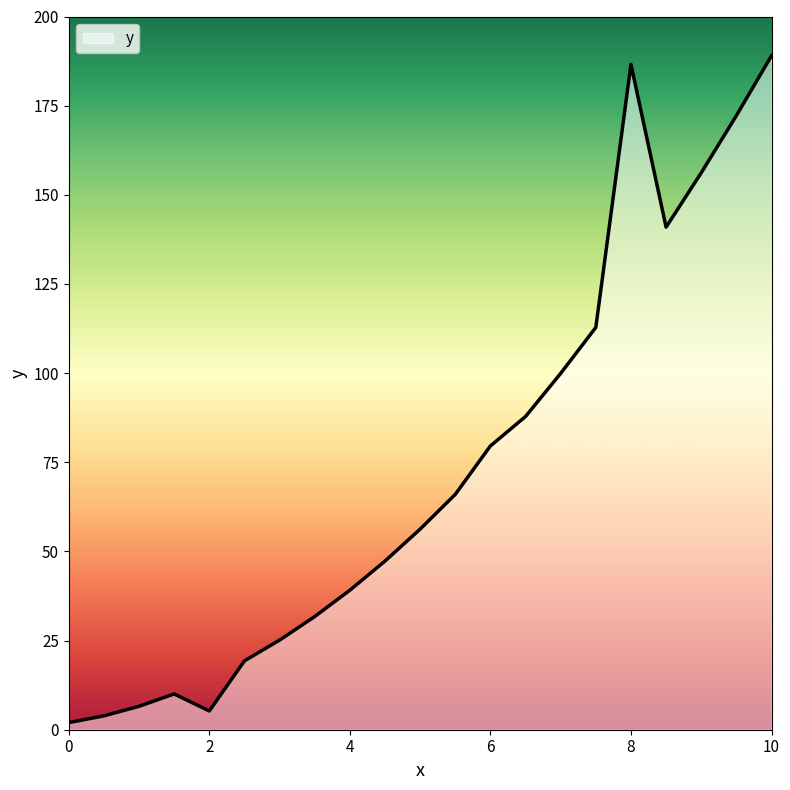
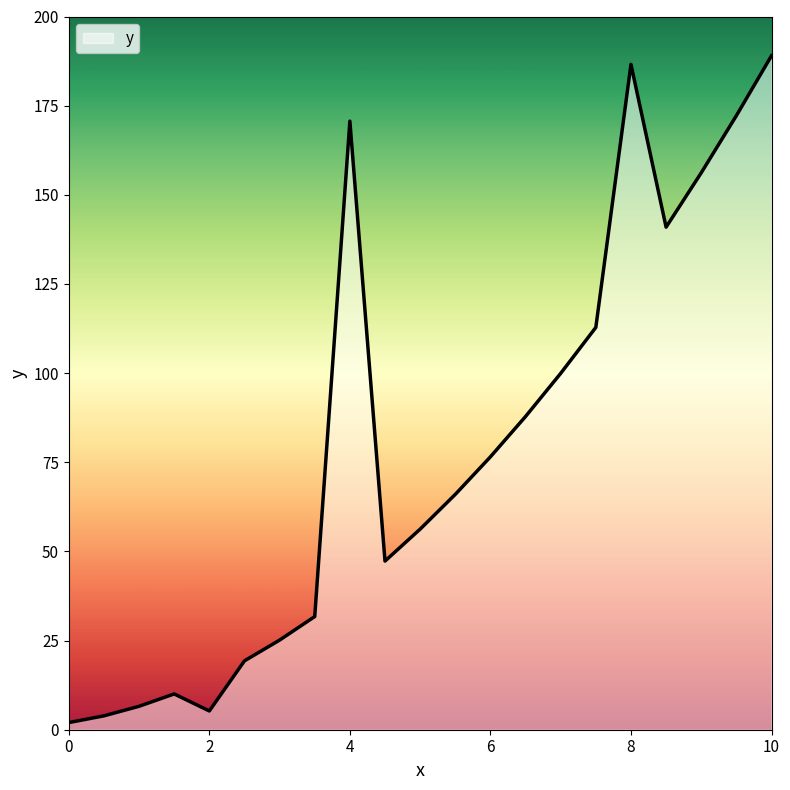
4: 39 -> 171
6: 80 -> 77
